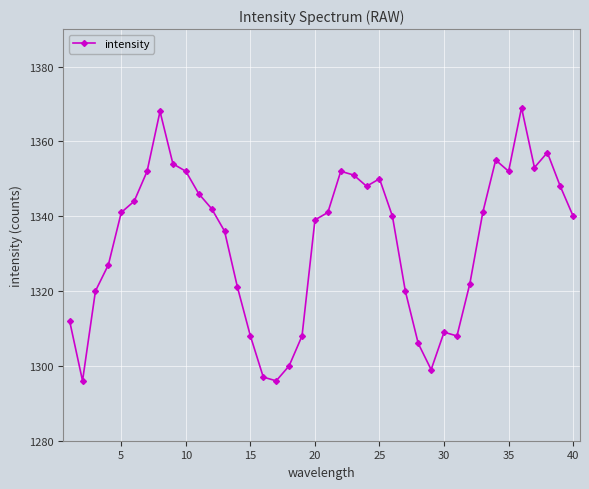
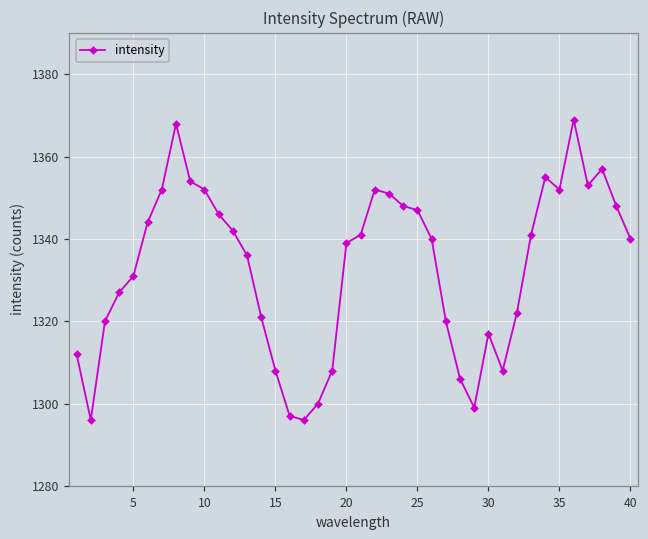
5: 1341 -> 1331
25: 1350 -> 1347
30: 1309 -> 1317
